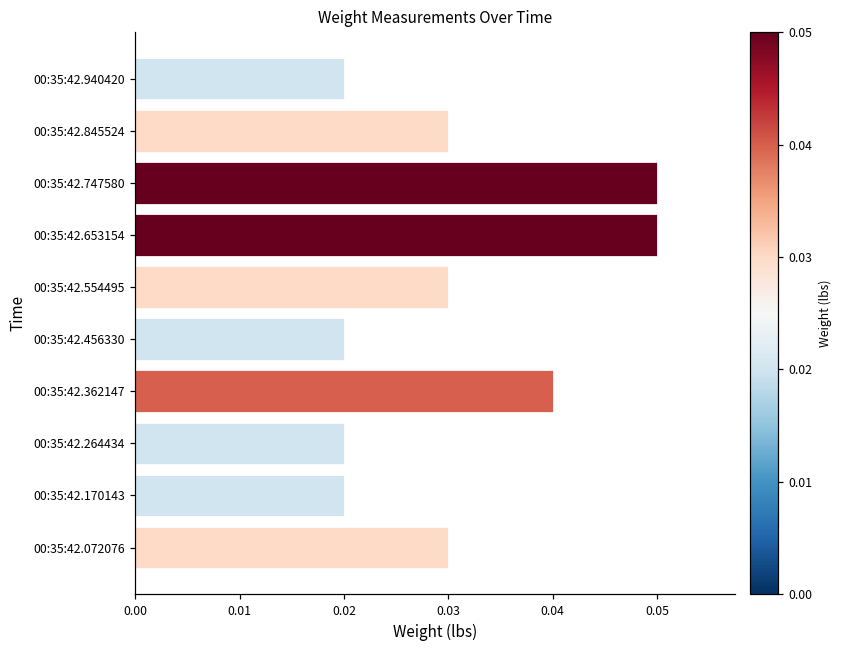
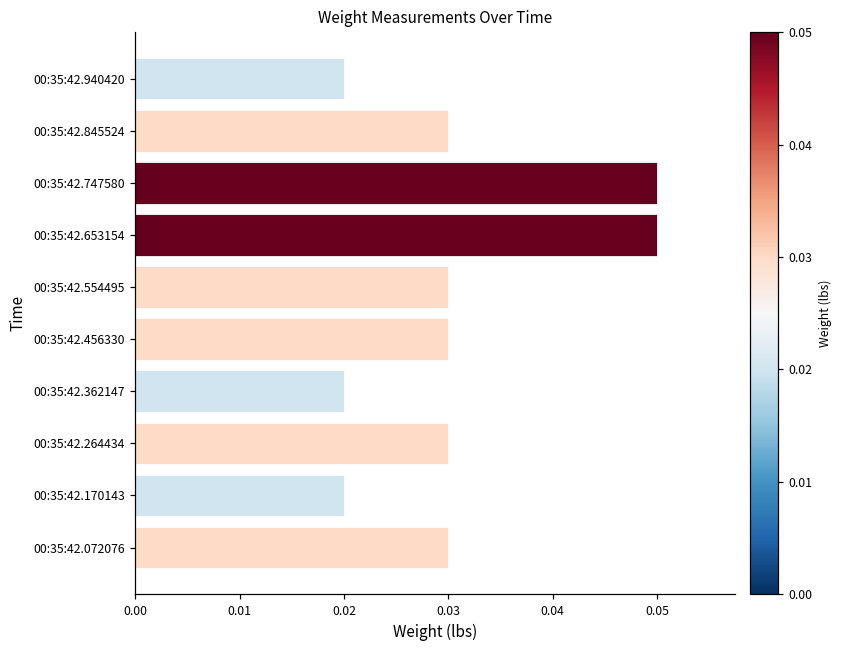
00:35:42.456330: 0.02 -> 0.03
00:35:42.362147: 0.04 -> 0.02
00:35:42.264434: 0.02 -> 0.03
